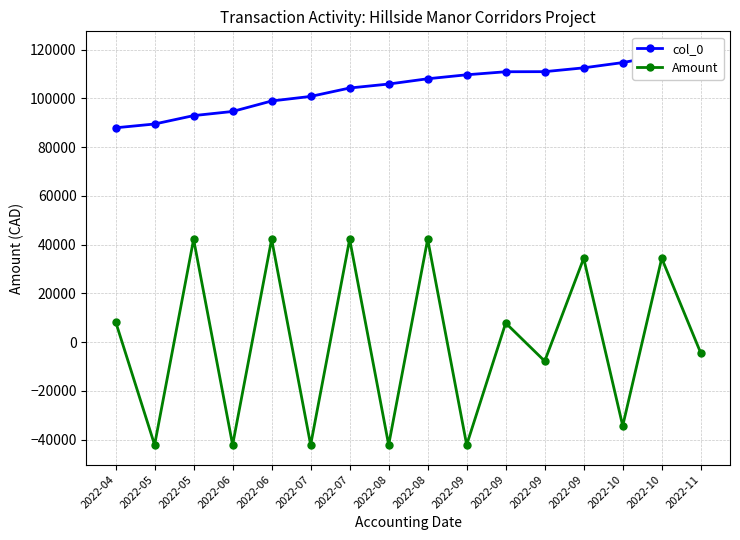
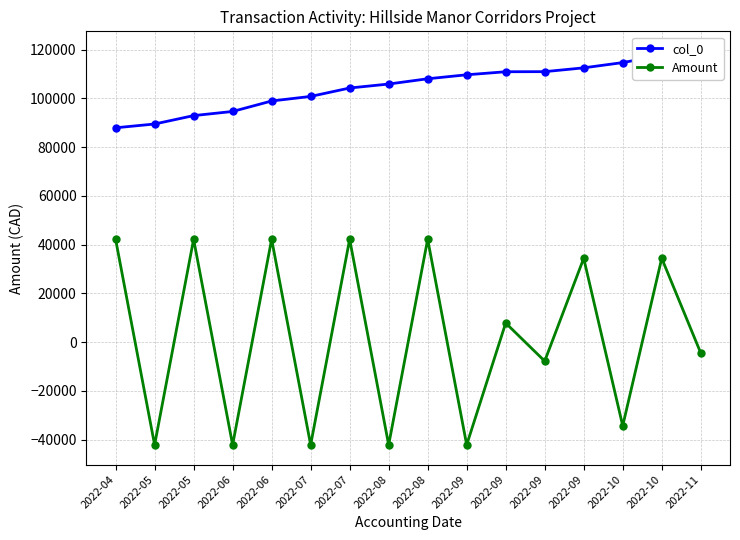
Amount, 2022-04: 8000 -> 42000
